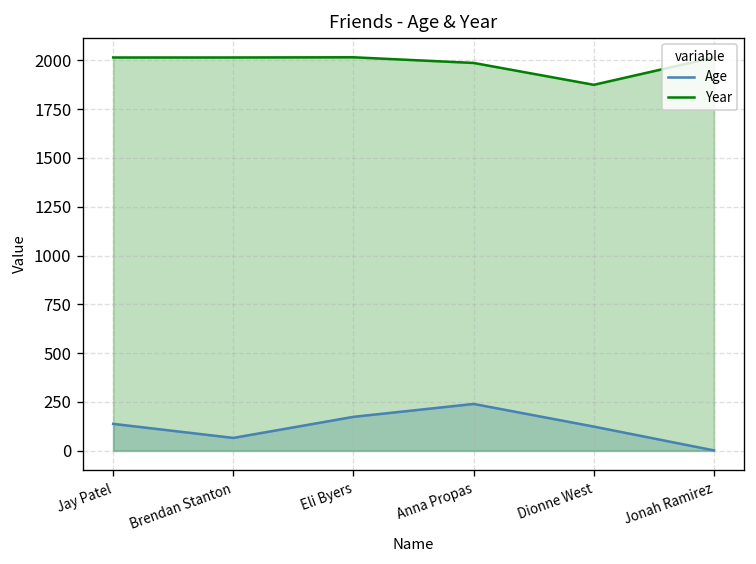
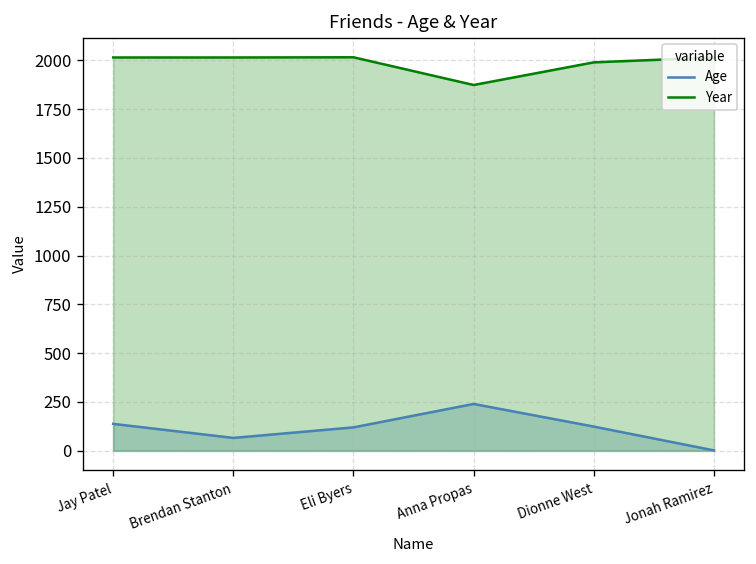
Age, Eli Byers: 170 -> 120
Year, Anna Propas: 1990 -> 1870
Year, Dionne West: 1880 -> 1990
